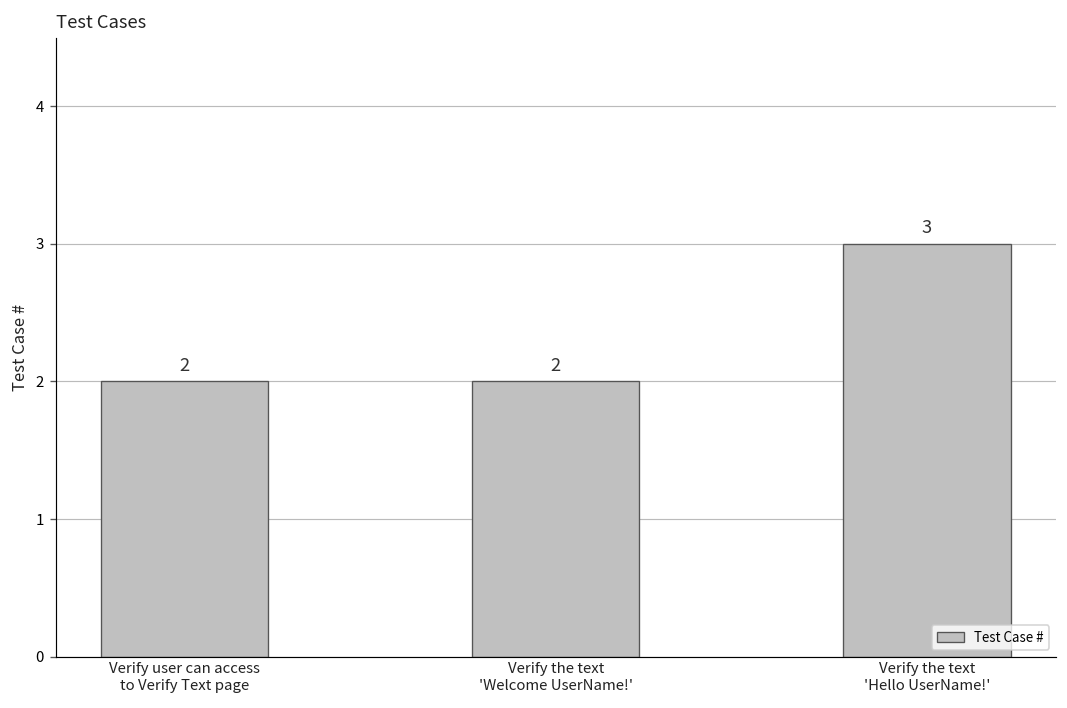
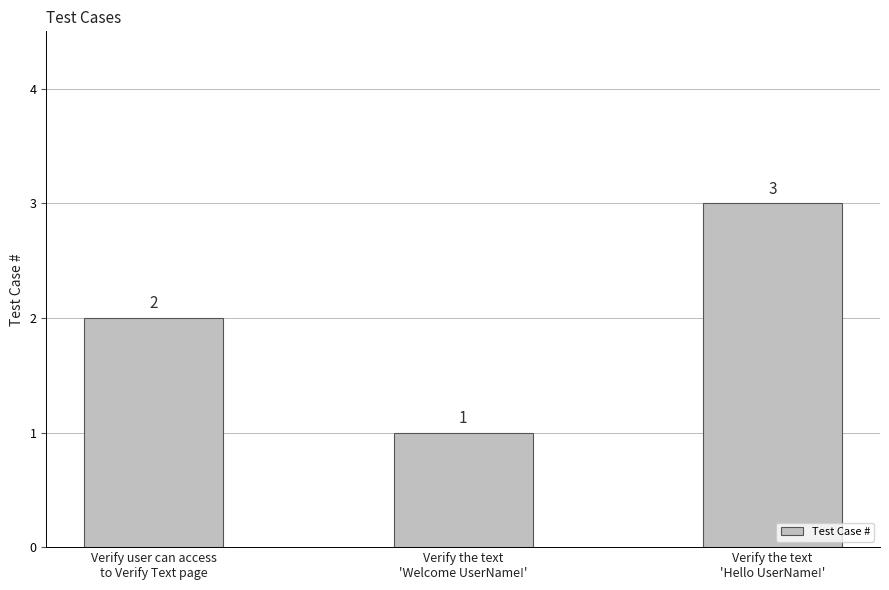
Verify the text 'Welcome UserName!': 2 -> 1
